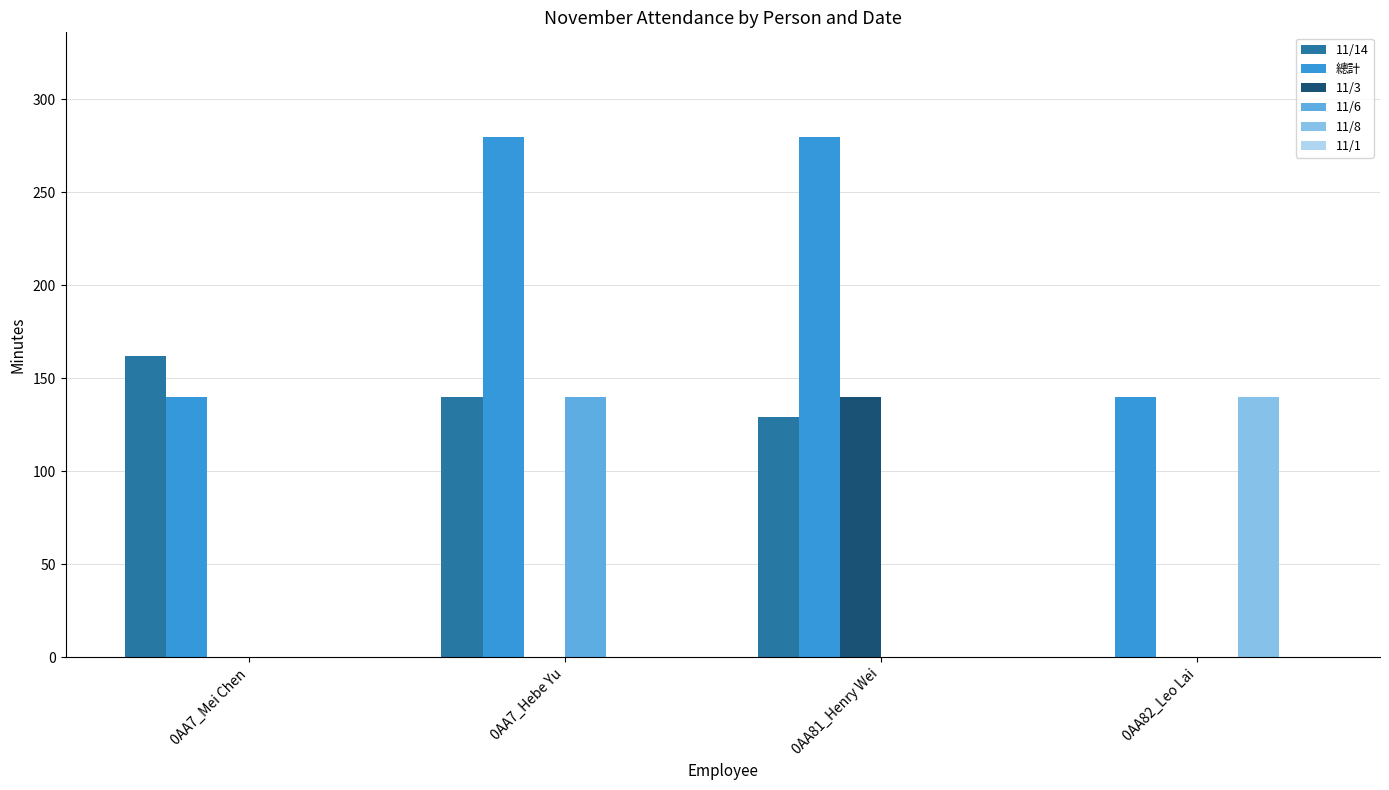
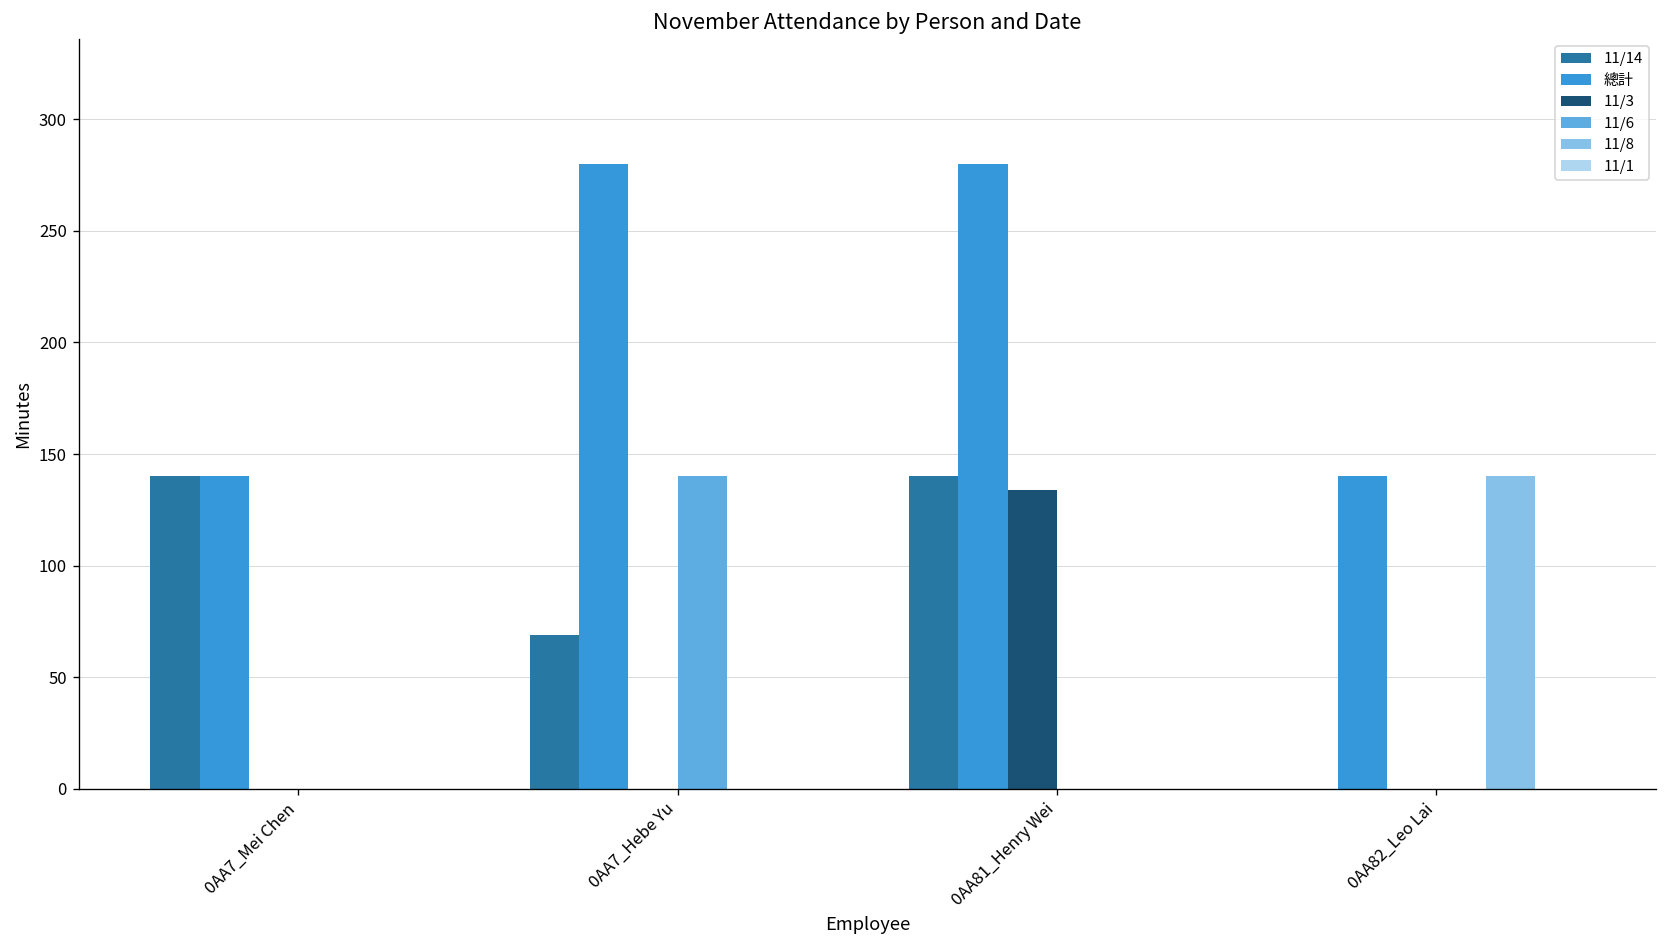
11/14, 0AA7_Mei Chen: 162 -> 140
11/14, 0AA7_Hebe Yu: 140 -> 69
11/14, 0AA81_Henry Wei: 129 -> 140
11/3, 0AA81_Henry Wei: 140 -> 134
